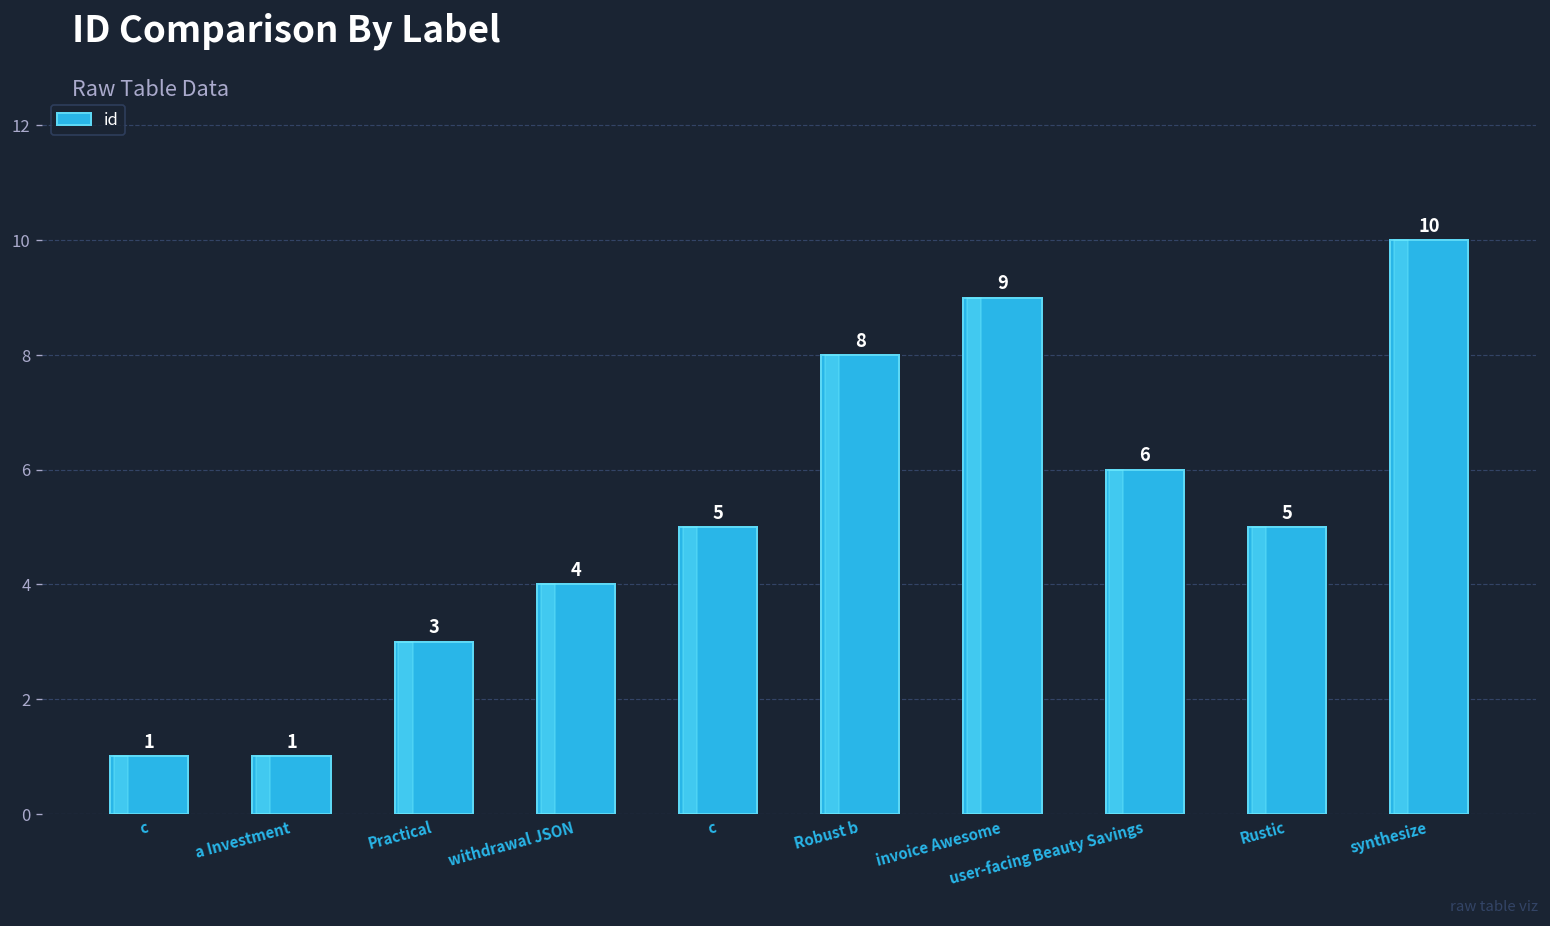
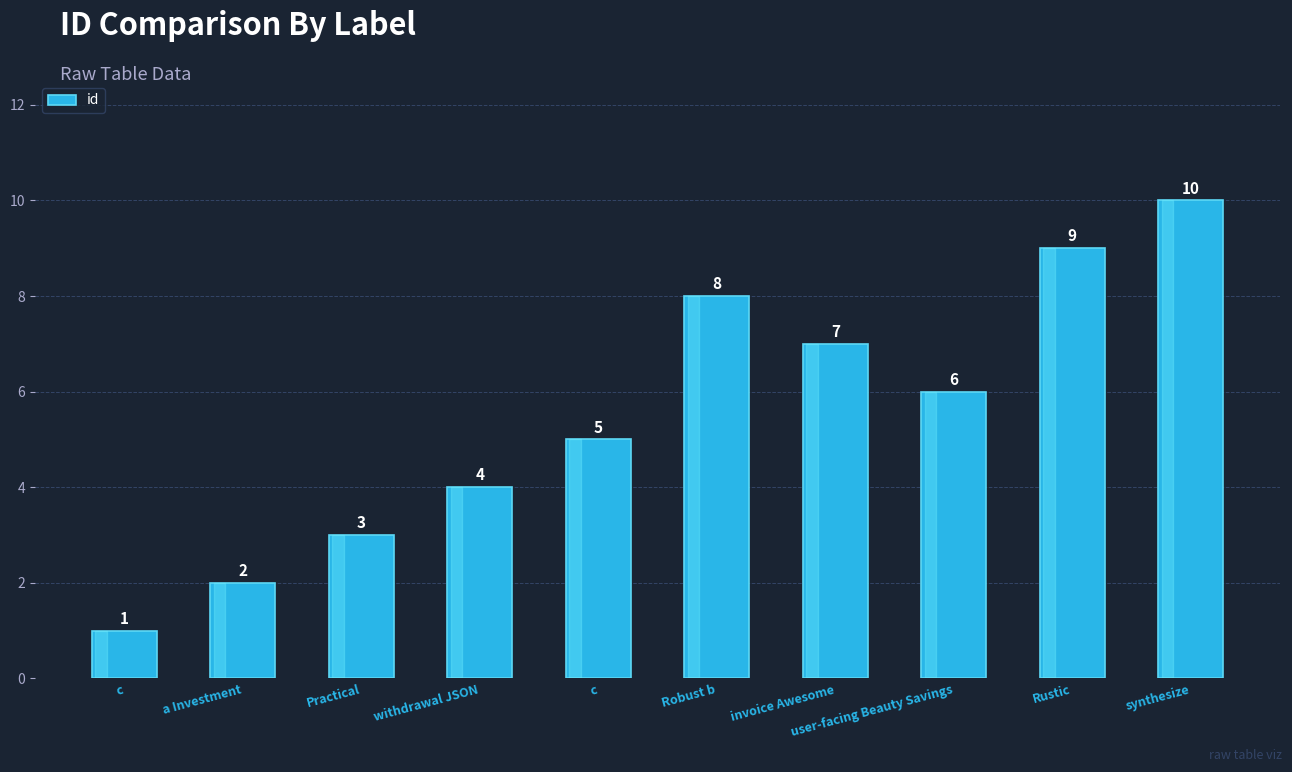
a Investment: 1 -> 2
invoice Awesome: 9 -> 7
Rustic: 5 -> 9
